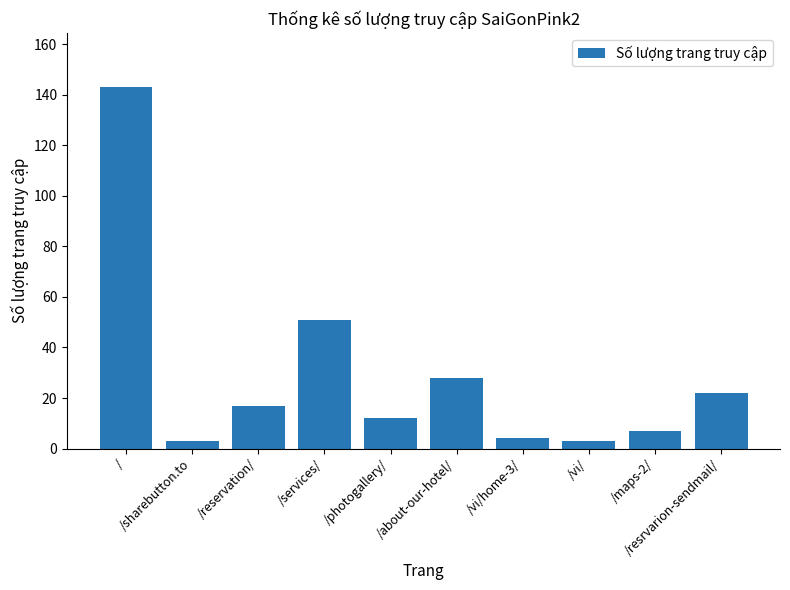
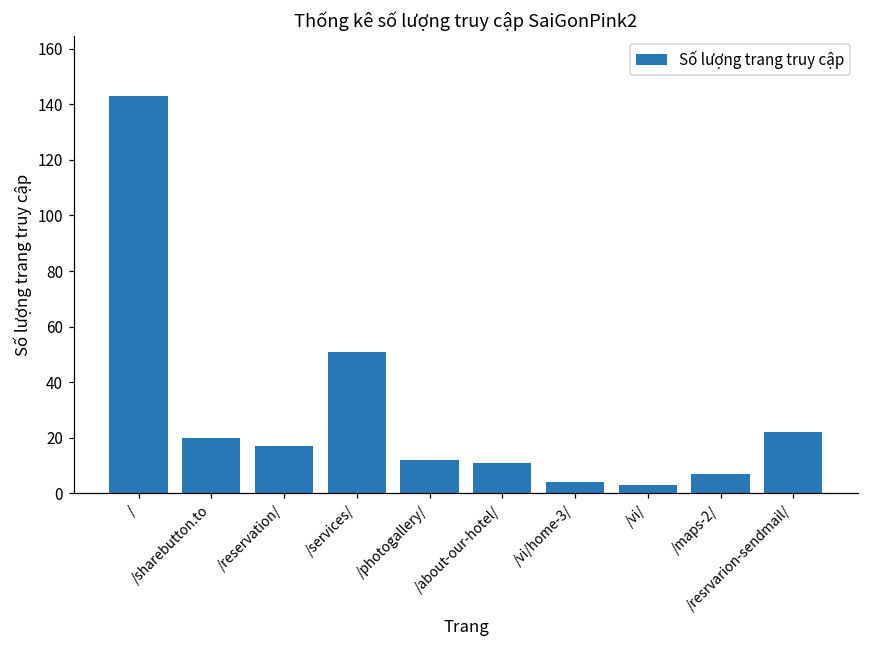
/sharebutton.to: 3 -> 20
/about-our-hotel/: 28 -> 11
